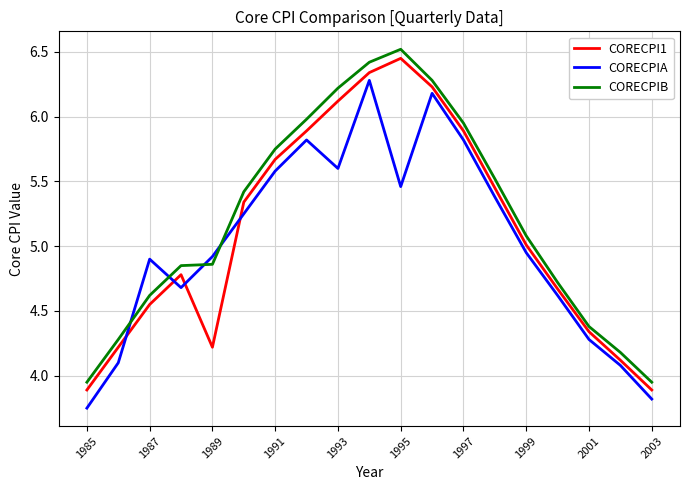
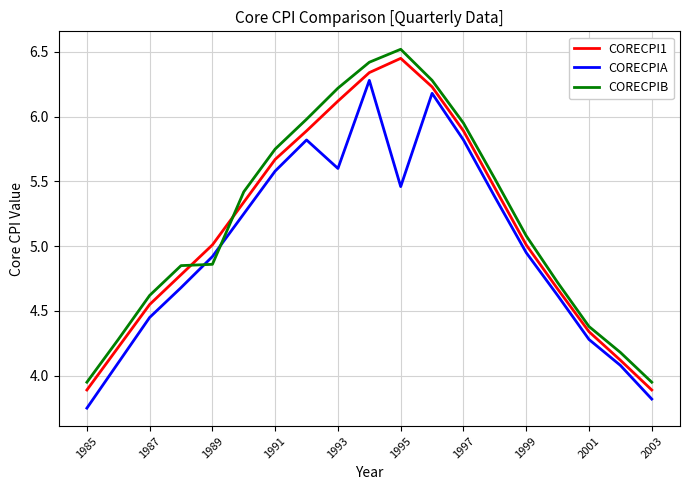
CORECPIA, 1987: 4.90 -> 4.45
CORECPI1, 1989: 4.22 -> 5.01
